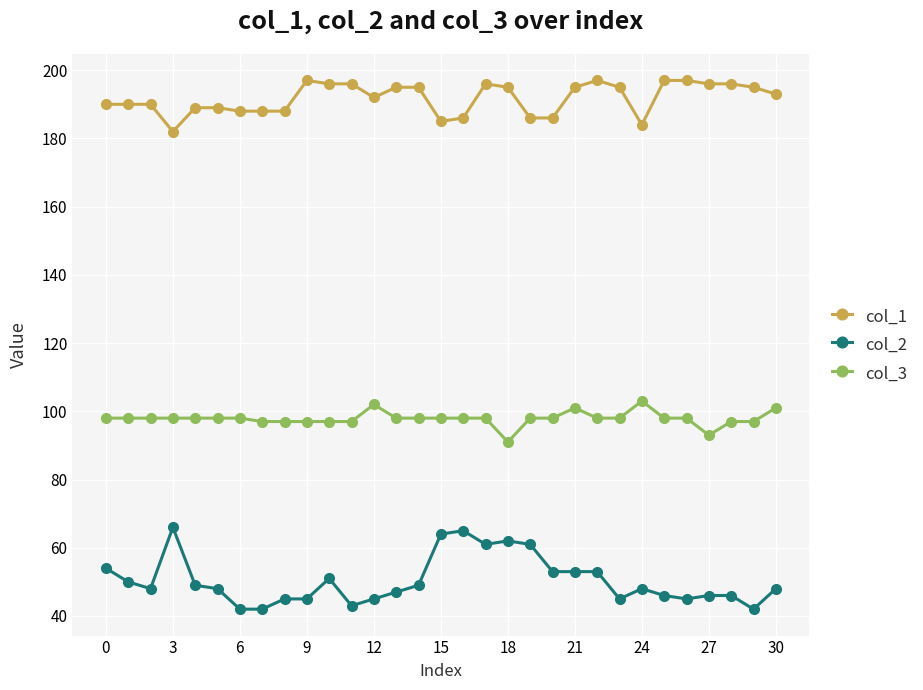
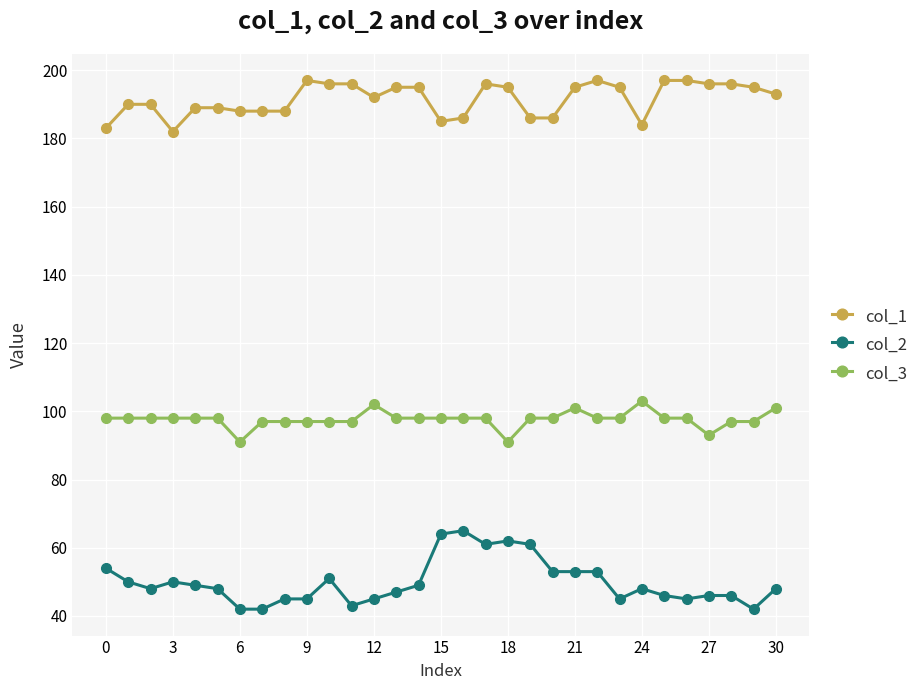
col_1, 0: 190 -> 183
col_2, 3: 66 -> 50
col_3, 6: 98 -> 91
